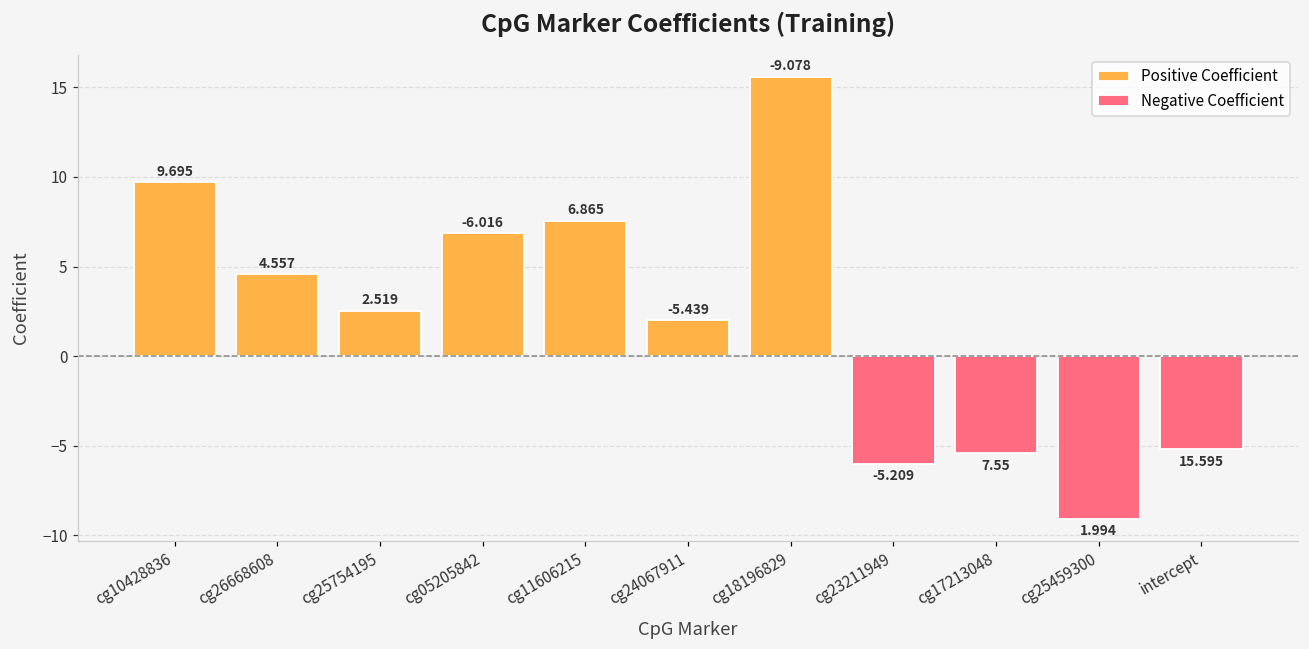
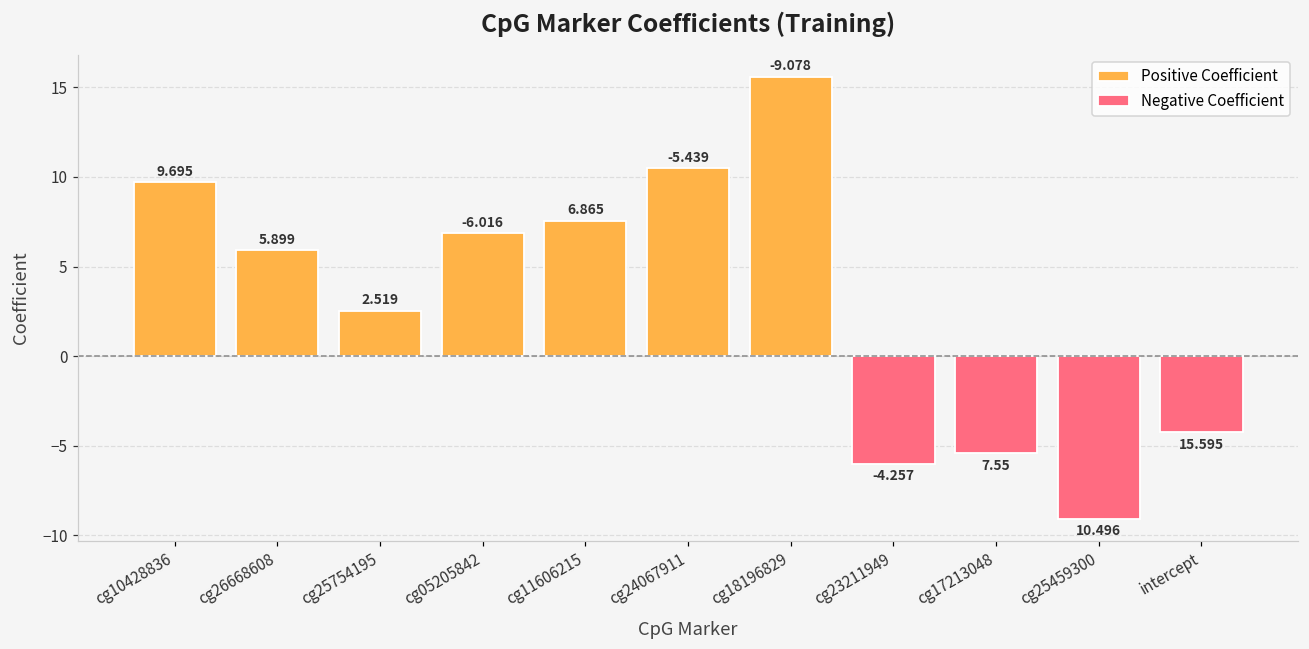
Positive Coefficient, cg26668608: 4.557 -> 5.899
Positive Coefficient, cg24067911: 1.994 -> 10.496
Negative Coefficient, intercept: -5.209 -> -4.257
